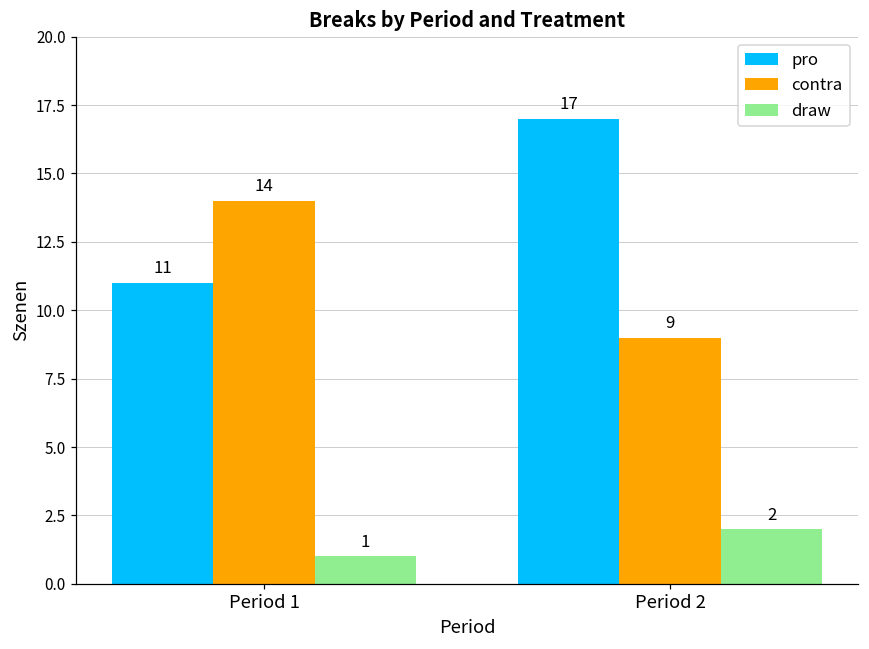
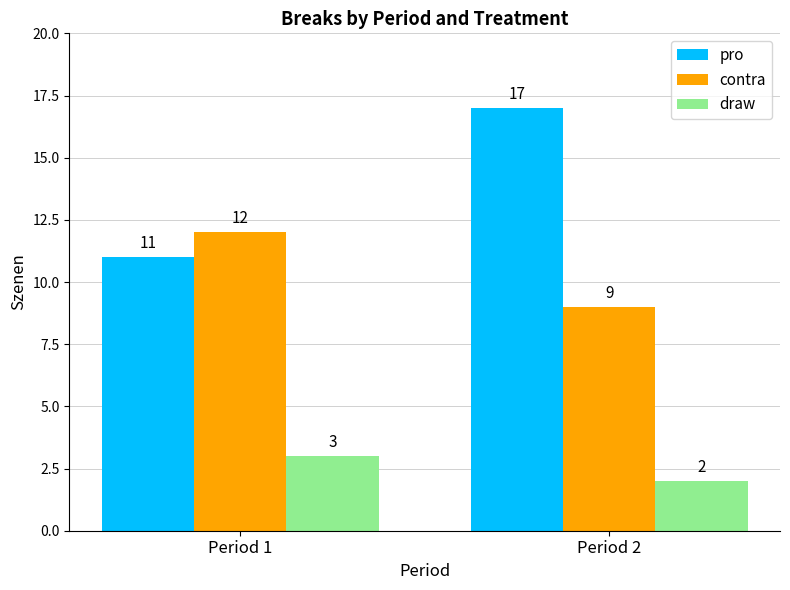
contra, Period 1: 14 -> 12
draw, Period 1: 1 -> 3
